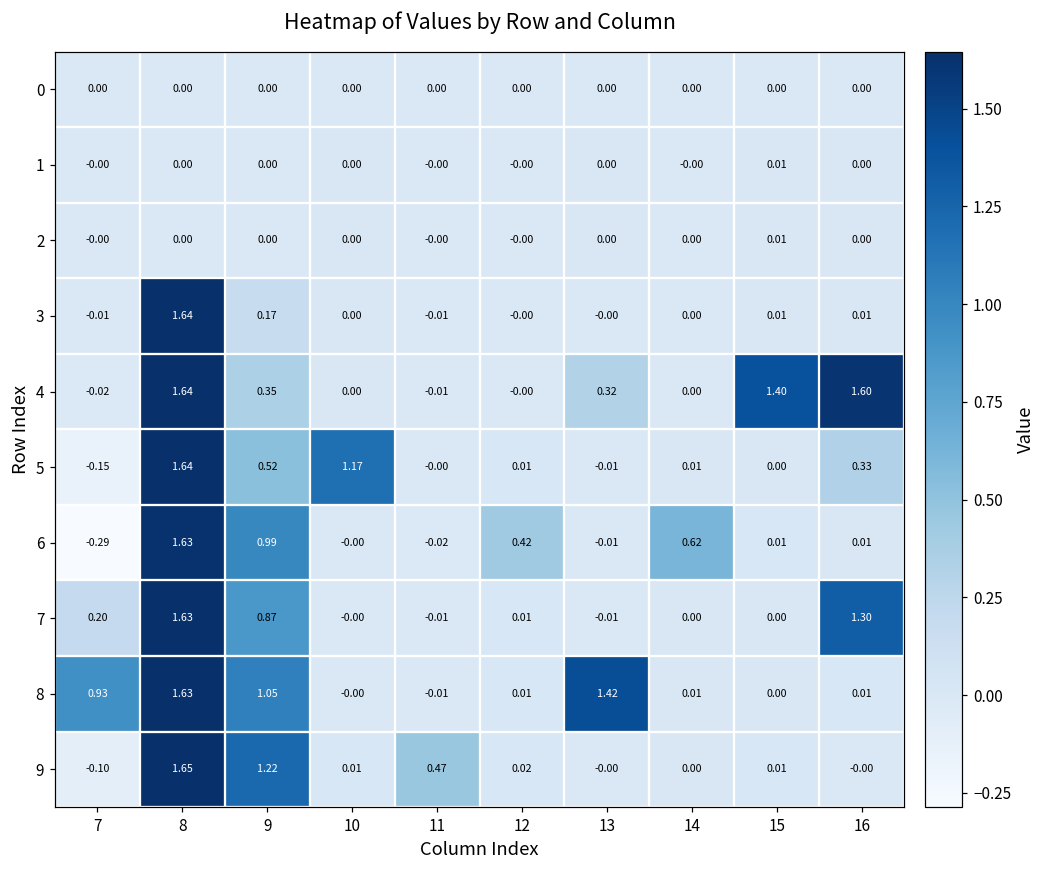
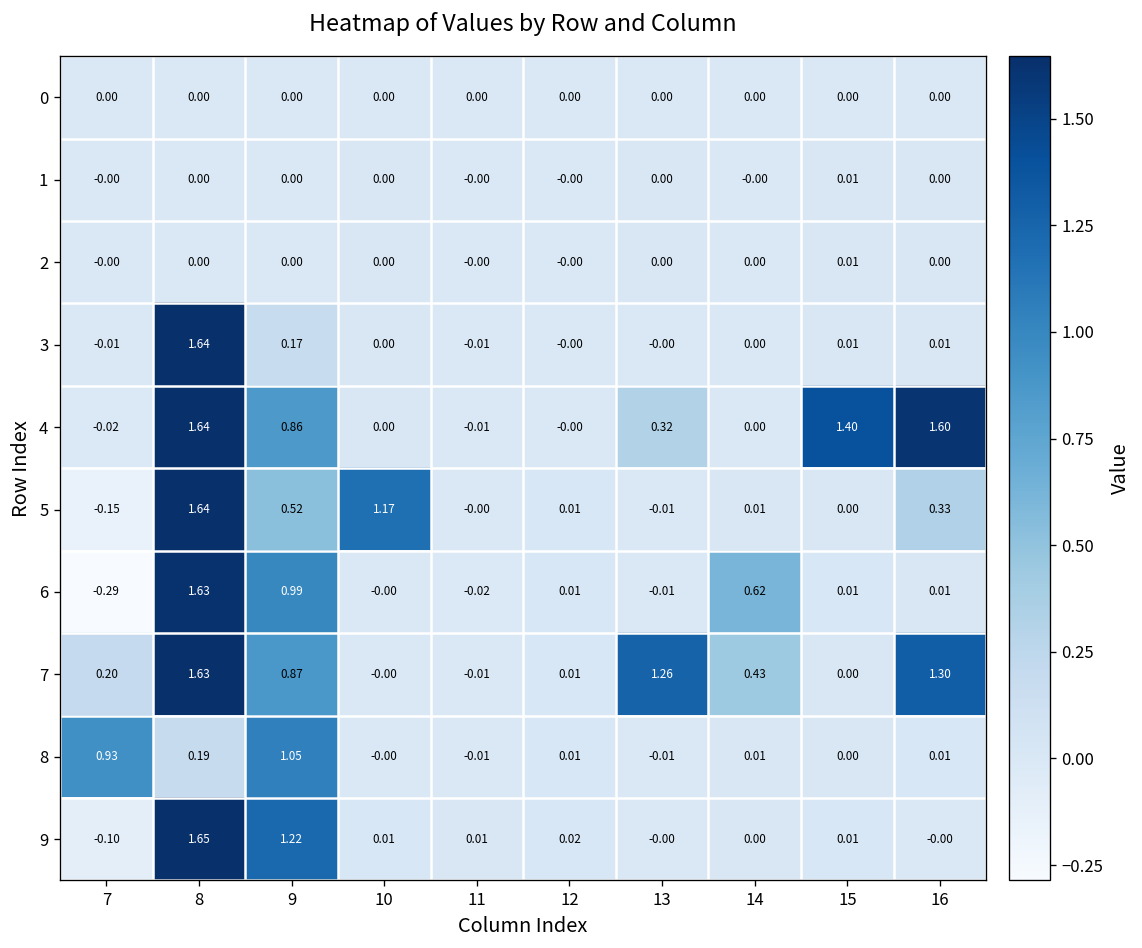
4, 9: 0.35 -> 0.86
6, 12: 0.42 -> 0.01
7, 13: -0.01 -> 1.26
7, 14: 0.00 -> 0.43
8, 8: 1.63 -> 0.19
8, 13: 1.42 -> -0.01
9, 11: 0.47 -> 0.01
